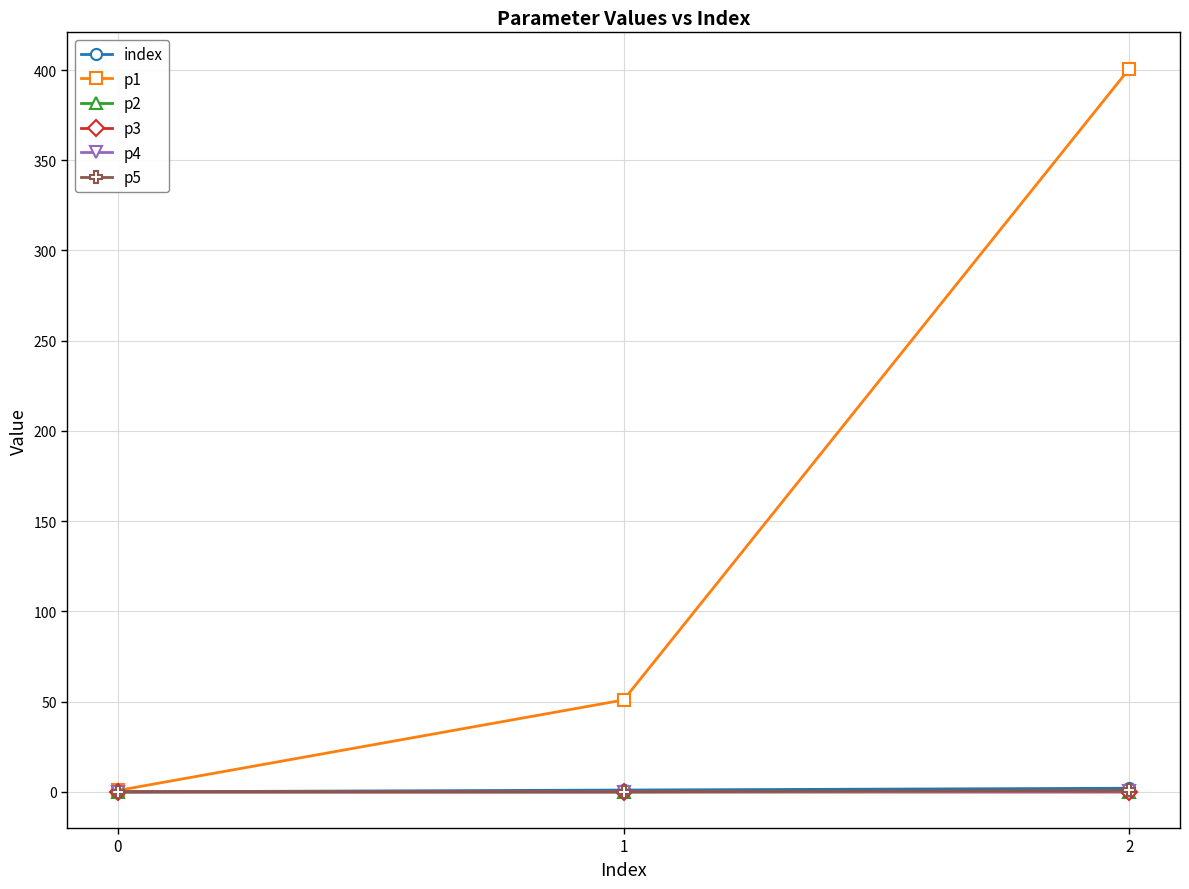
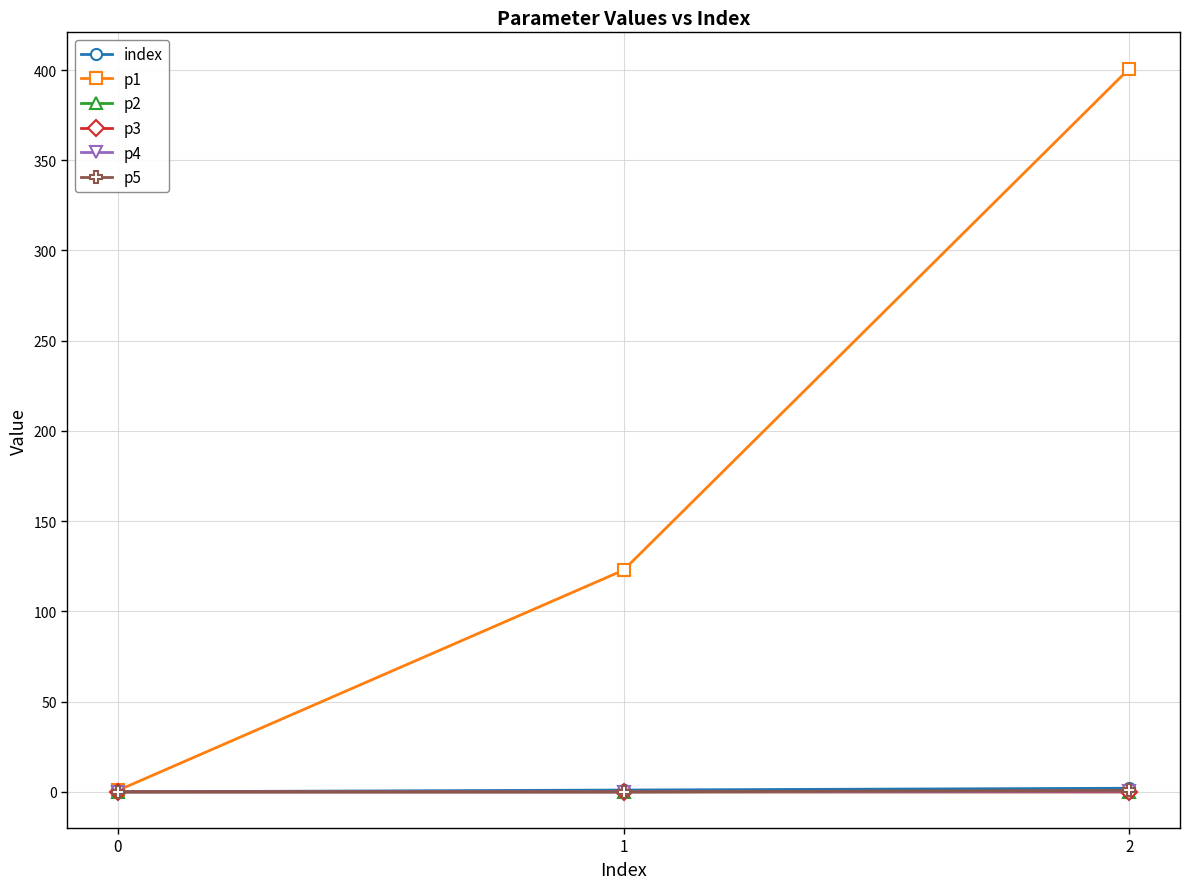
p1, 1: 51 -> 123
